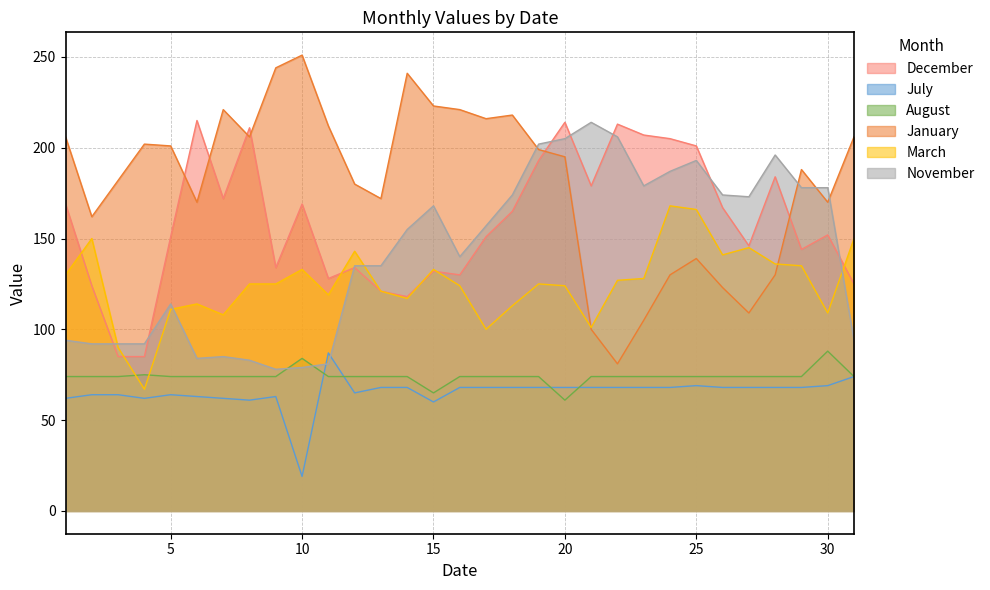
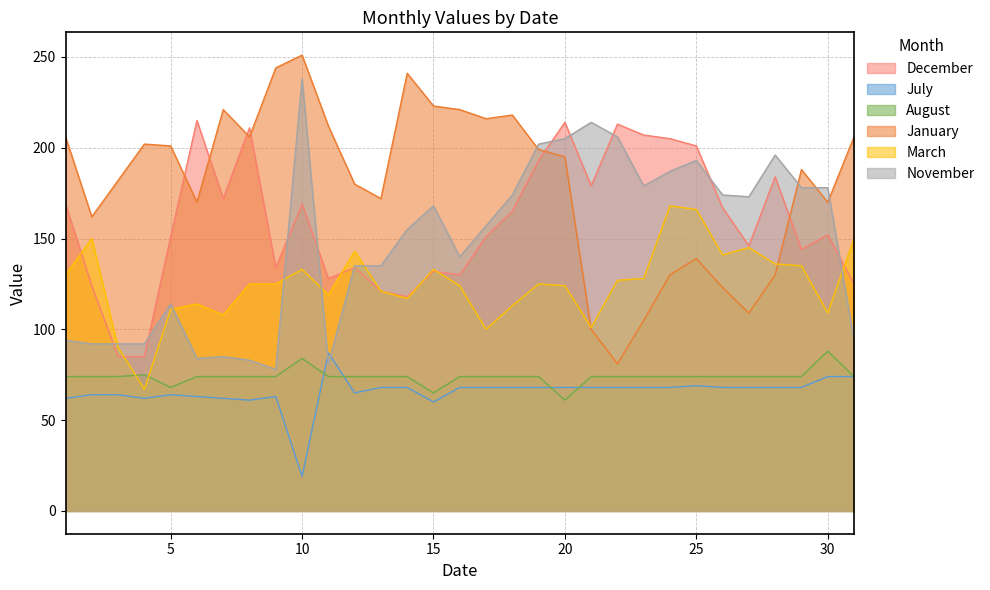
August, 5: 74 -> 68
November, 10: 79 -> 238
July, 30: 69 -> 74
